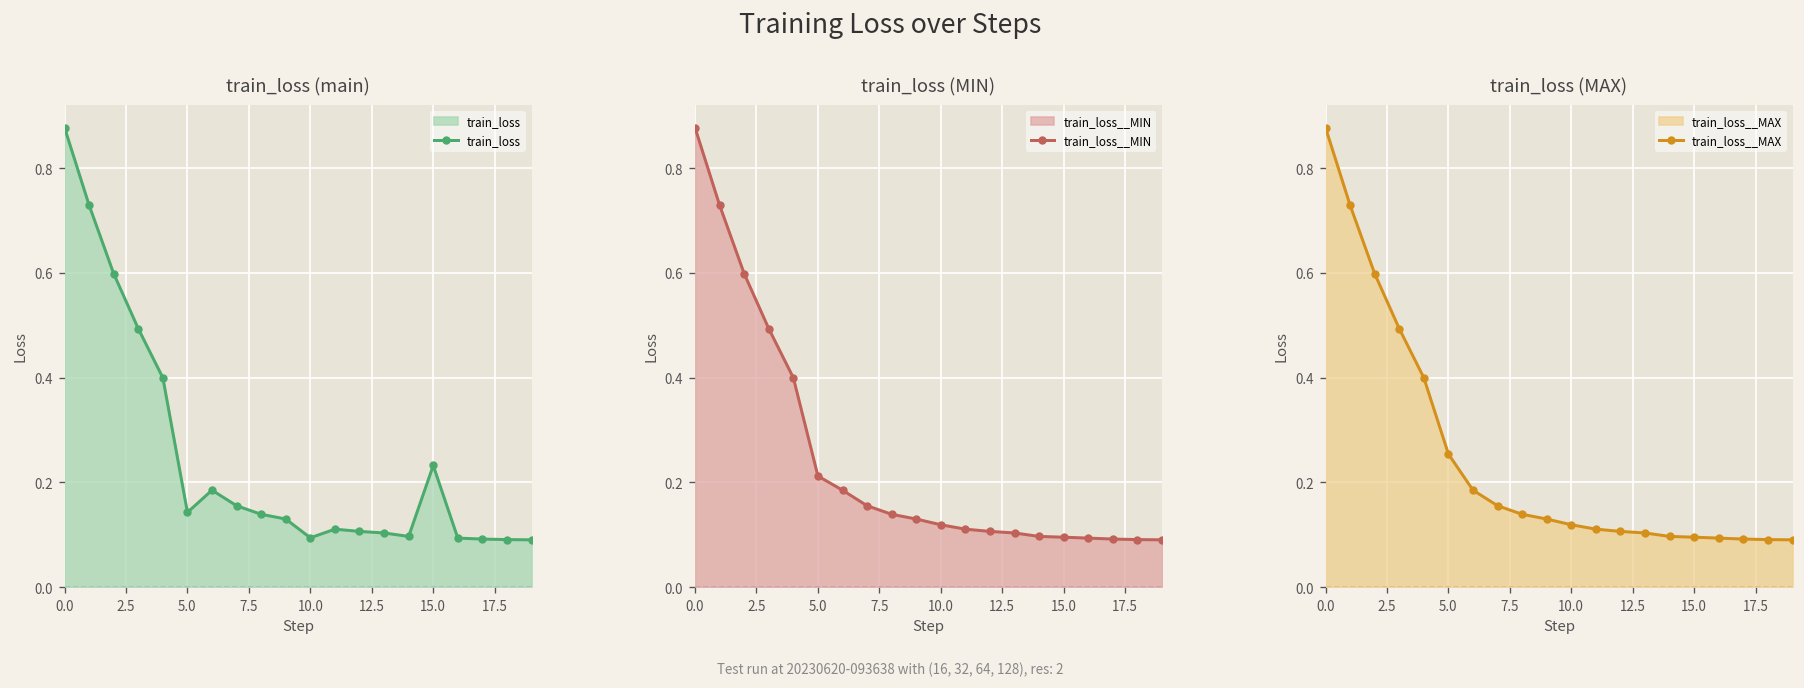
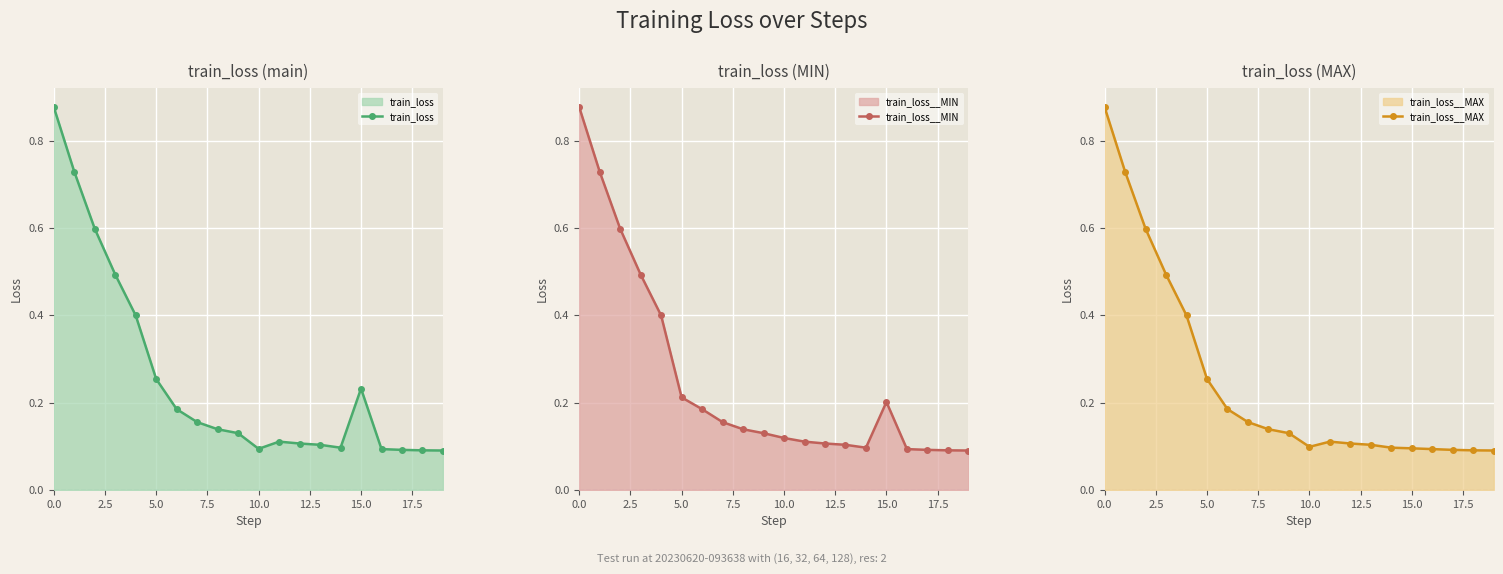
train_loss (main), 5.0: 0.14 -> 0.25
train_loss (MIN), 15.0: 0.10 -> 0.20
train_loss (MAX), 10.0: 0.12 -> 0.10
